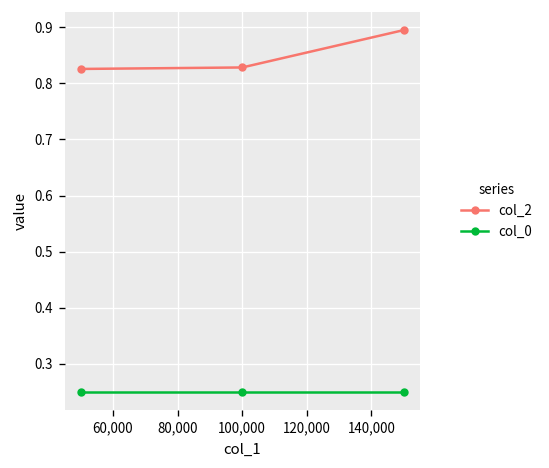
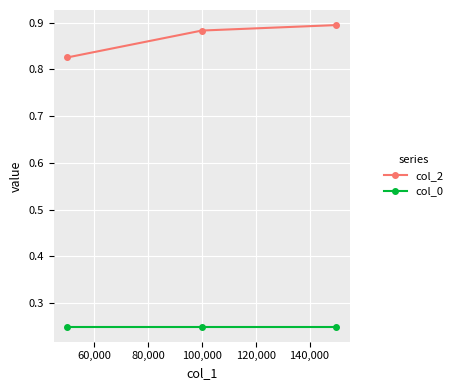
col_2, 100,000: 0.83 -> 0.88
